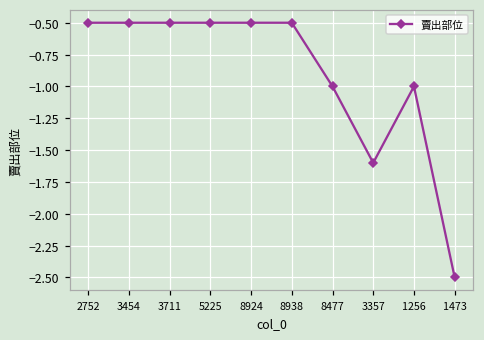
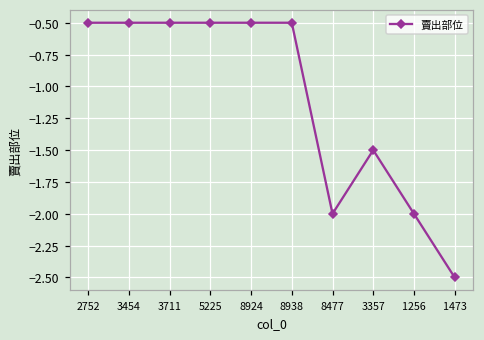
8477: -1 -> -2
3357: -1.6 -> -1.5
1256: -1 -> -2
